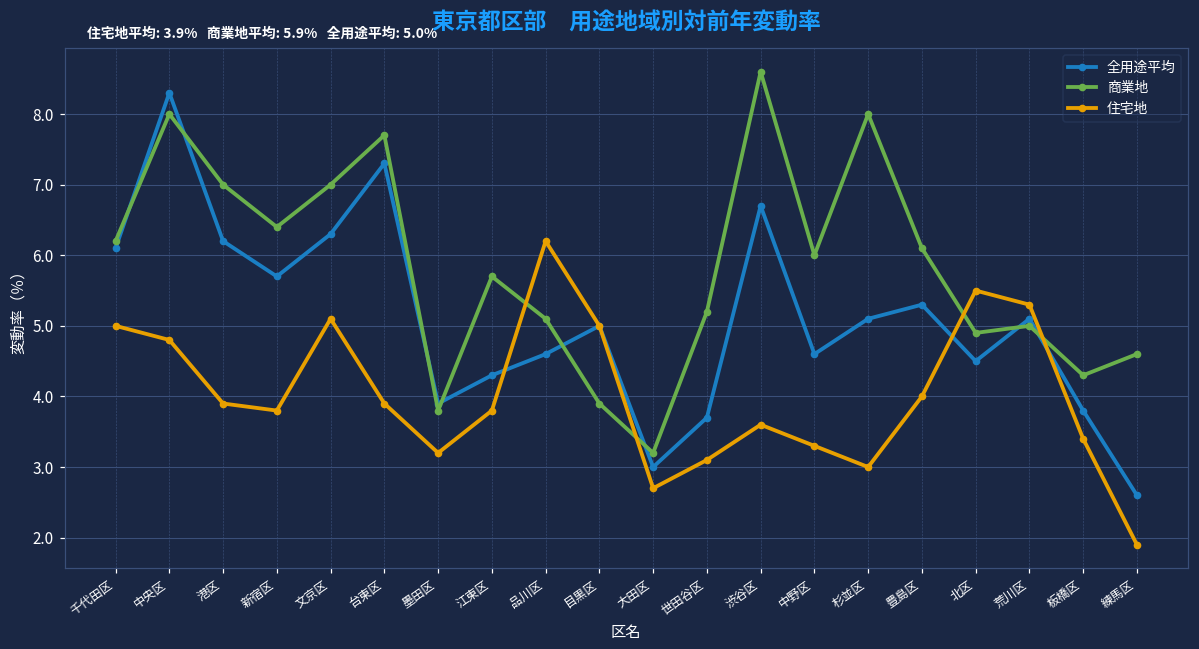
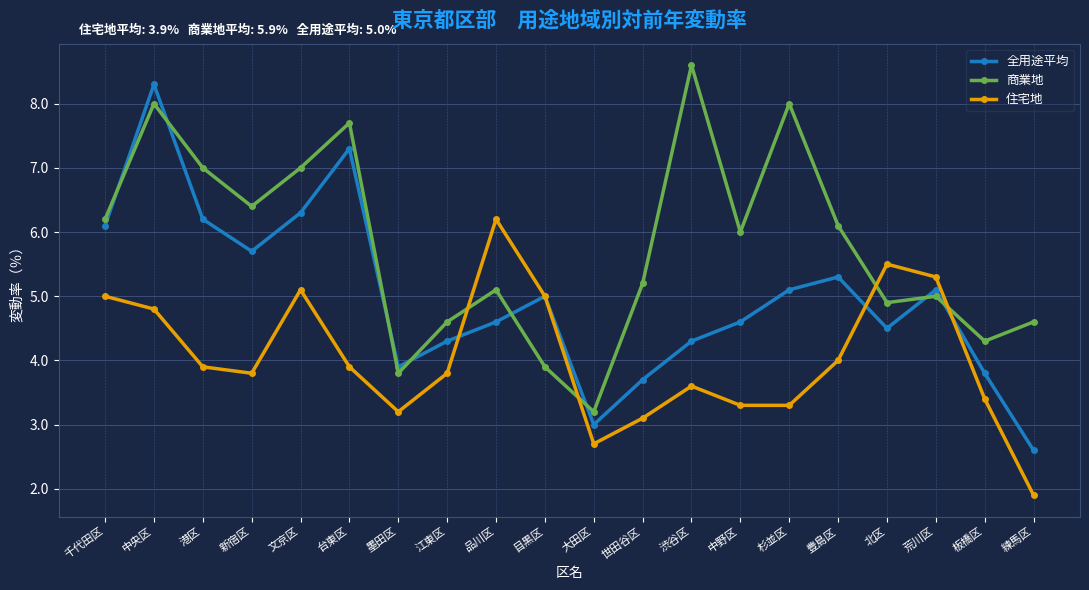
商業地, 江東区: 5.7 -> 4.6
全用途平均, 渋谷区: 6.7 -> 4.3
住宅地, 杉並区: 3.0 -> 3.3
